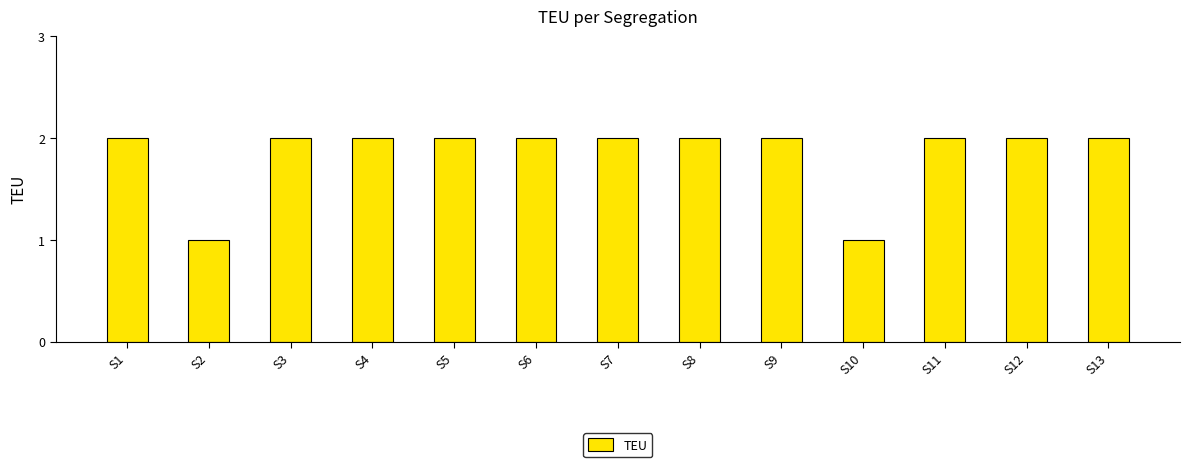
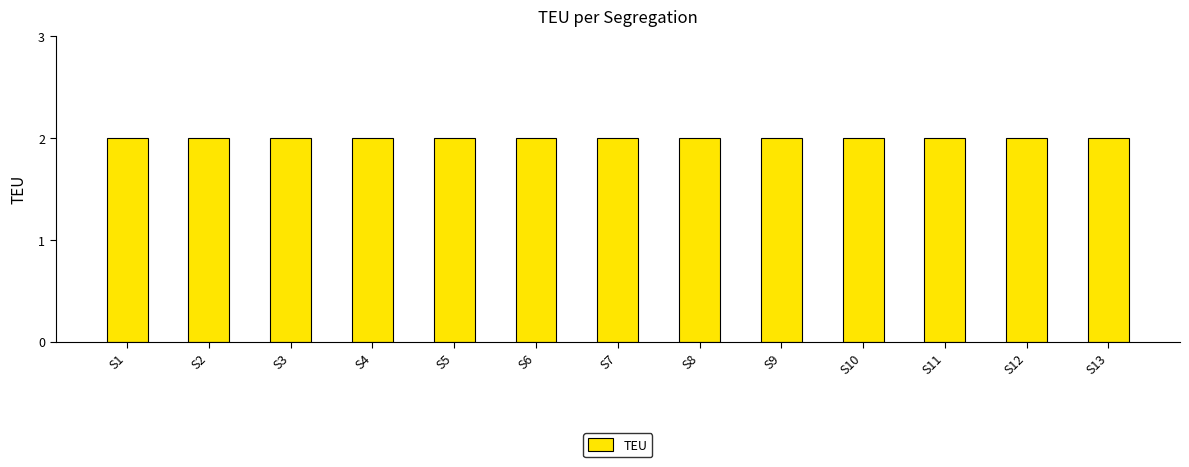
S2: 1 -> 2
S10: 1 -> 2
